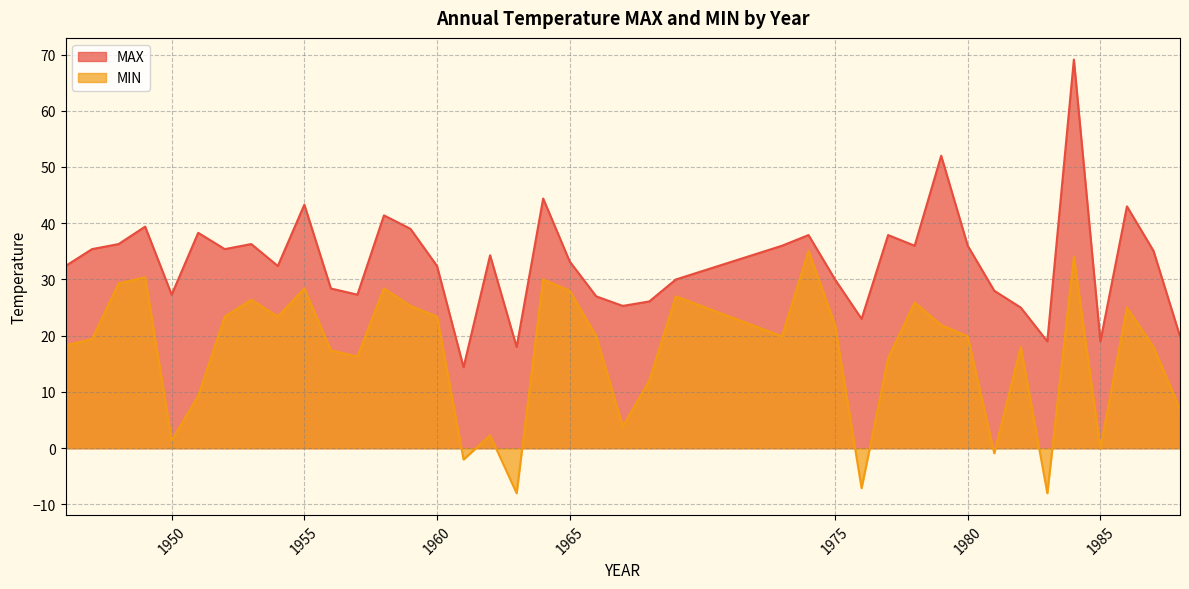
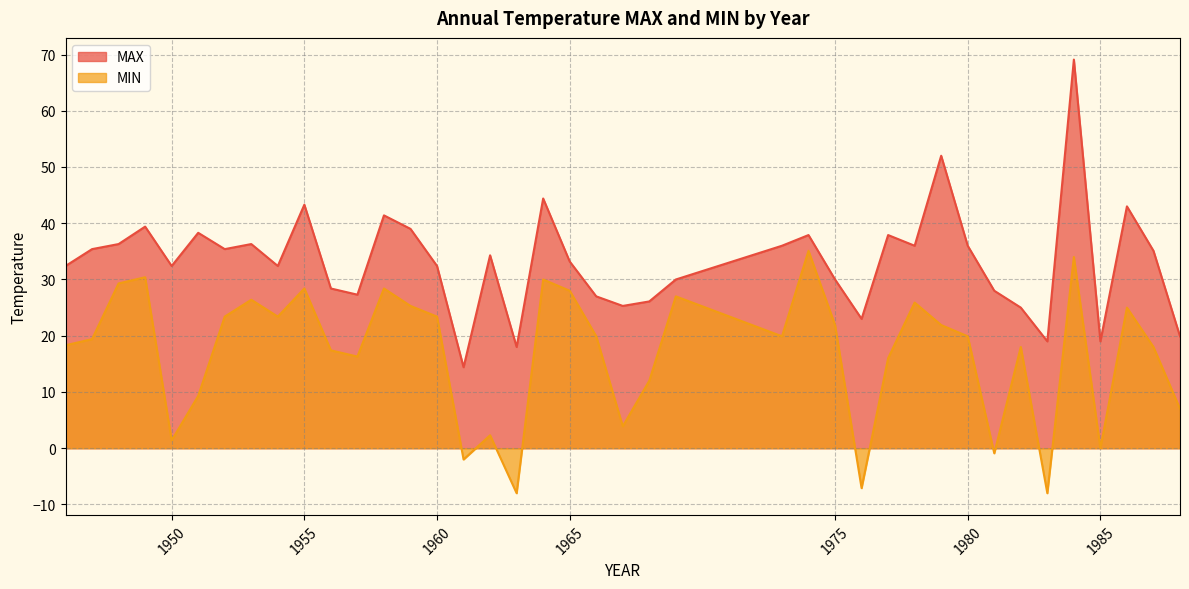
MAX, 1950: 27 -> 32
